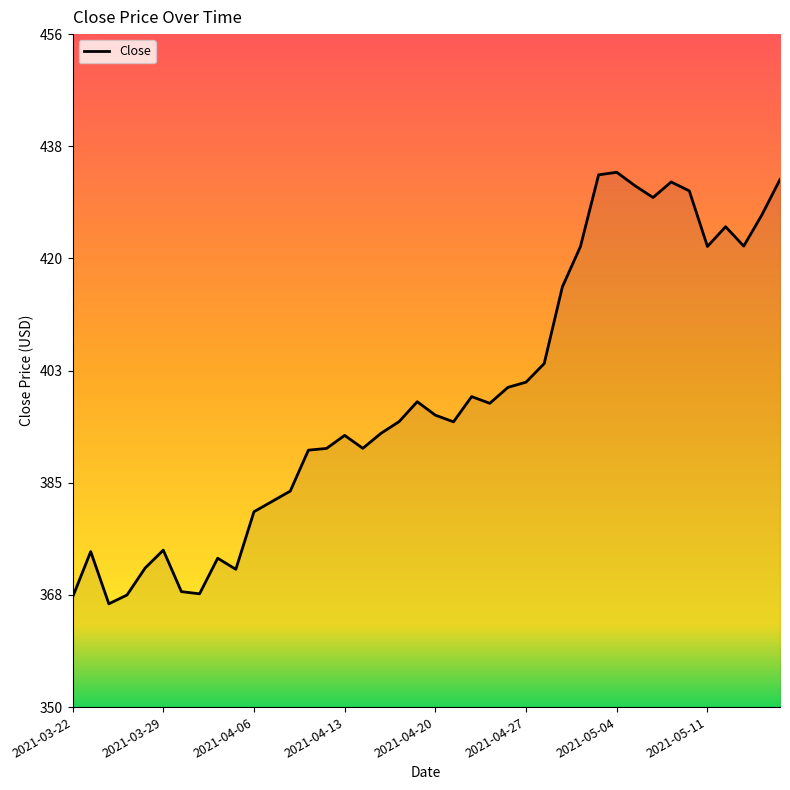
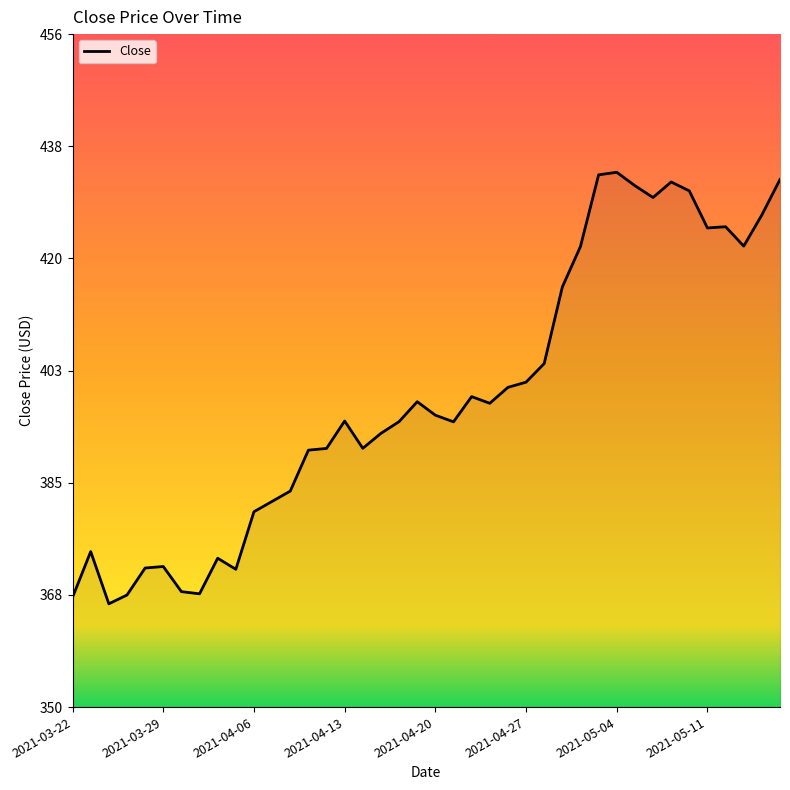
2021-03-29: 375 -> 372
2021-04-13: 393 -> 395
2021-05-11: 422 -> 425
